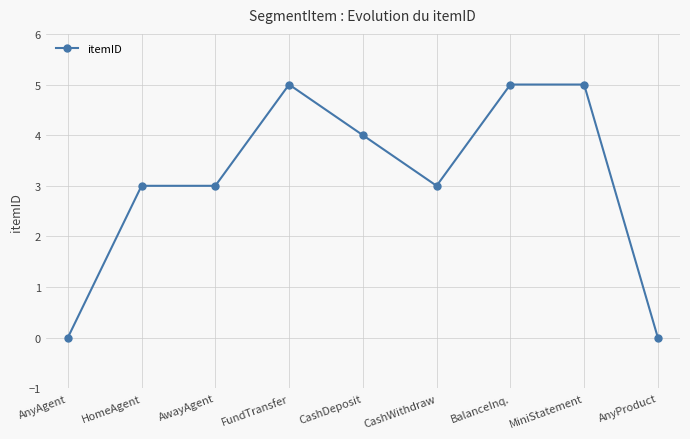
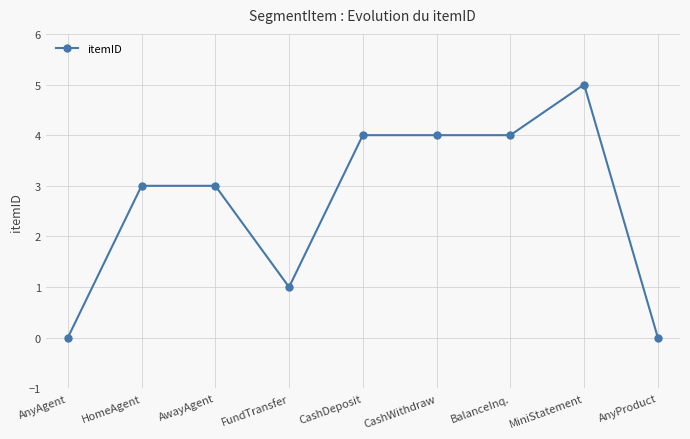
FundTransfer: 5 -> 1
CashWithdraw: 3 -> 4
BalanceInq.: 5 -> 4
